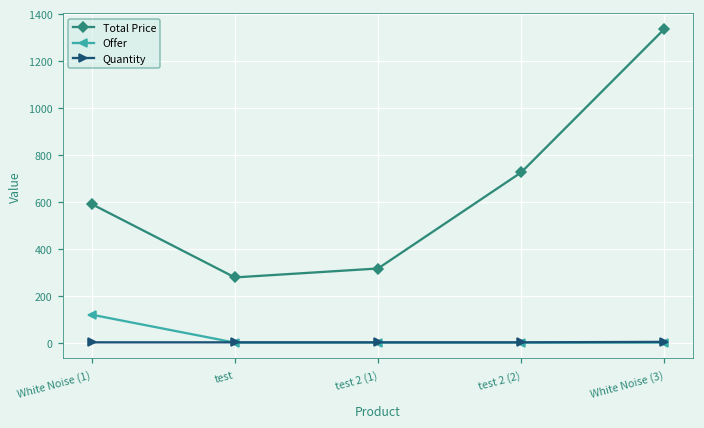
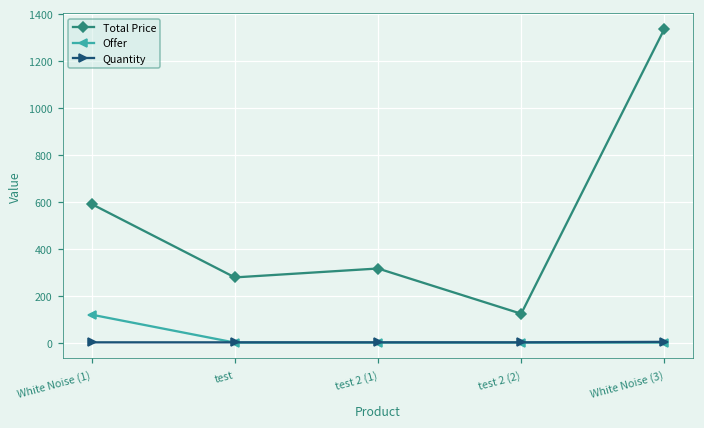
Total Price, test 2 (2): 730 -> 120
